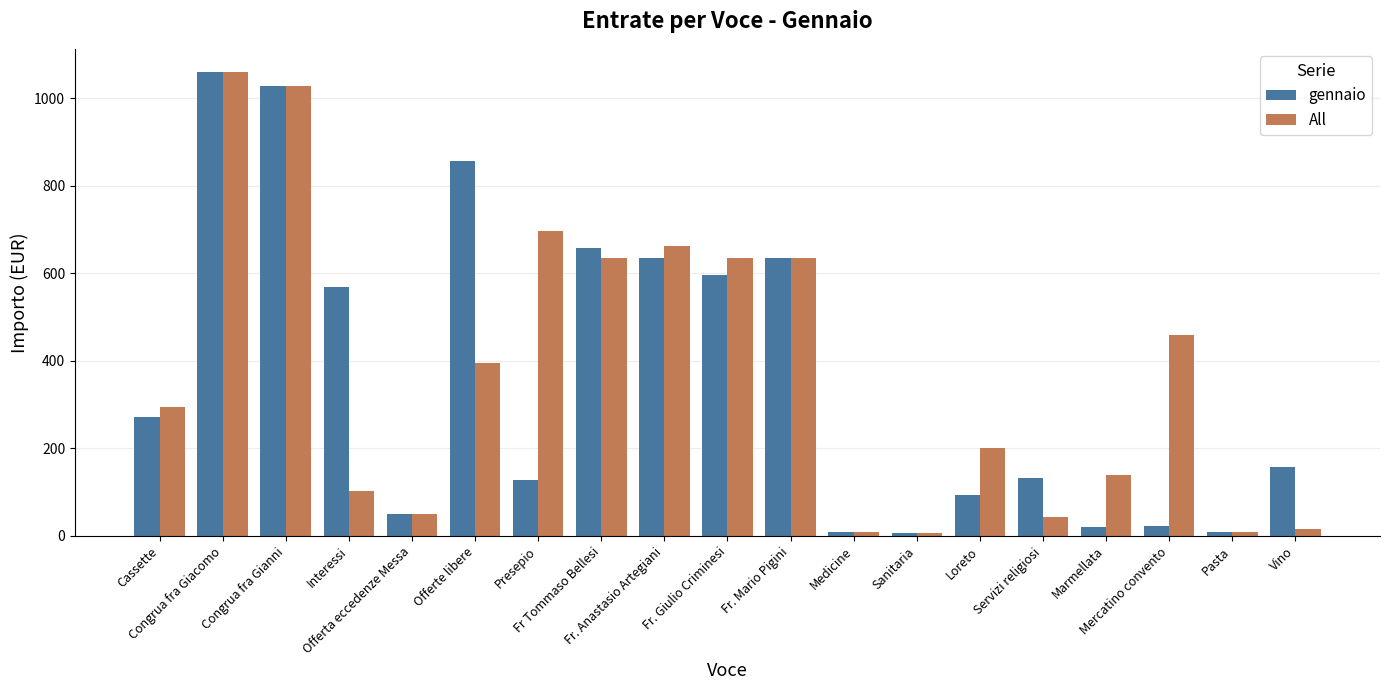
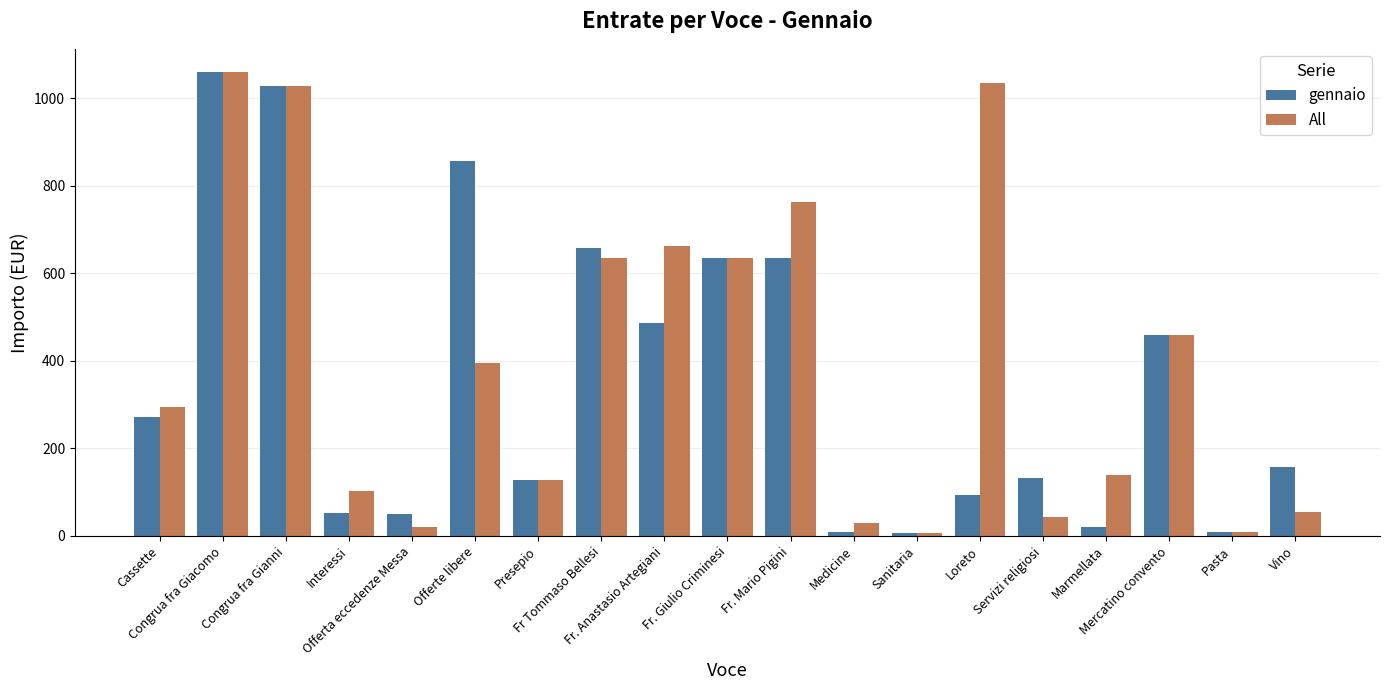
gennaio, Interessi: 570 -> 50
All, Offerta eccedenze Messa: 50 -> 20
All, Presepio: 700 -> 130
gennaio, Fr. Anastasio Artegiani: 640 -> 490
gennaio, Fr. Giulio Criminesi: 600 -> 640
All, Fr. Mario Pigini: 640 -> 760
All, Medicine: 10 -> 30
All, Loreto: 200 -> 1030
gennaio, Mercatino convento: 20 -> 460
All, Vino: 20 -> 50
